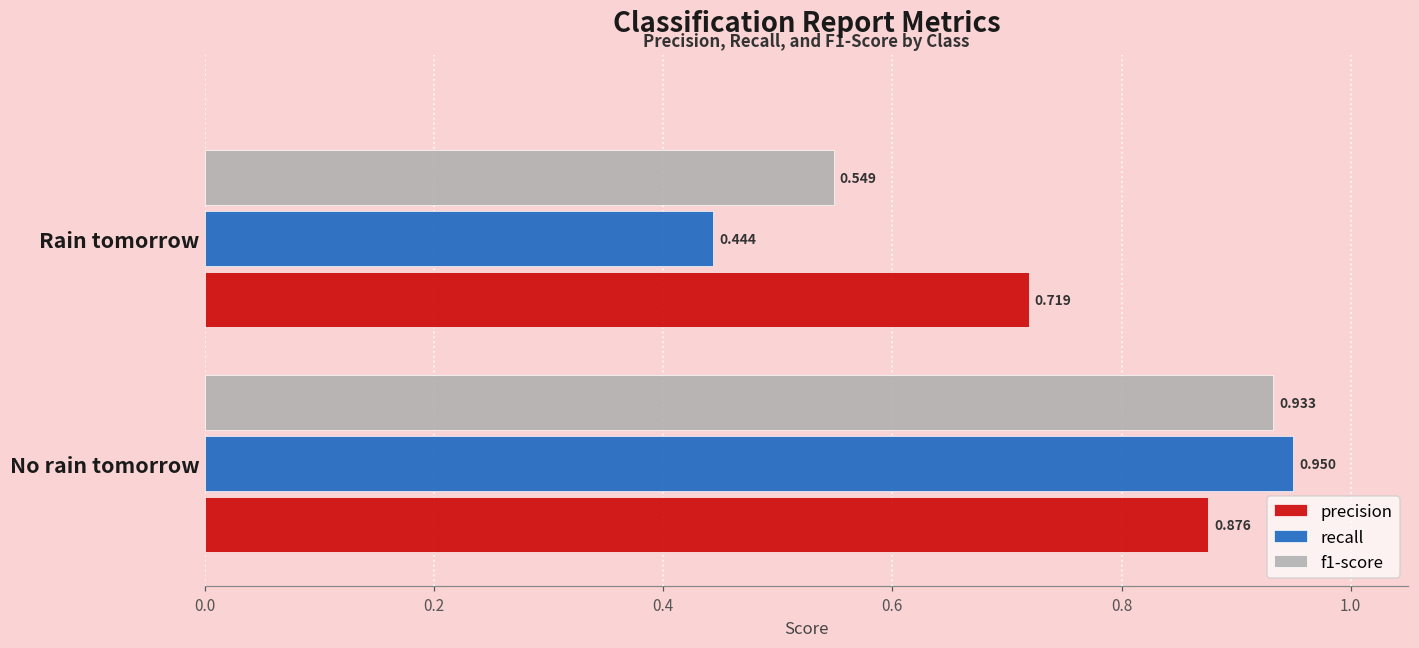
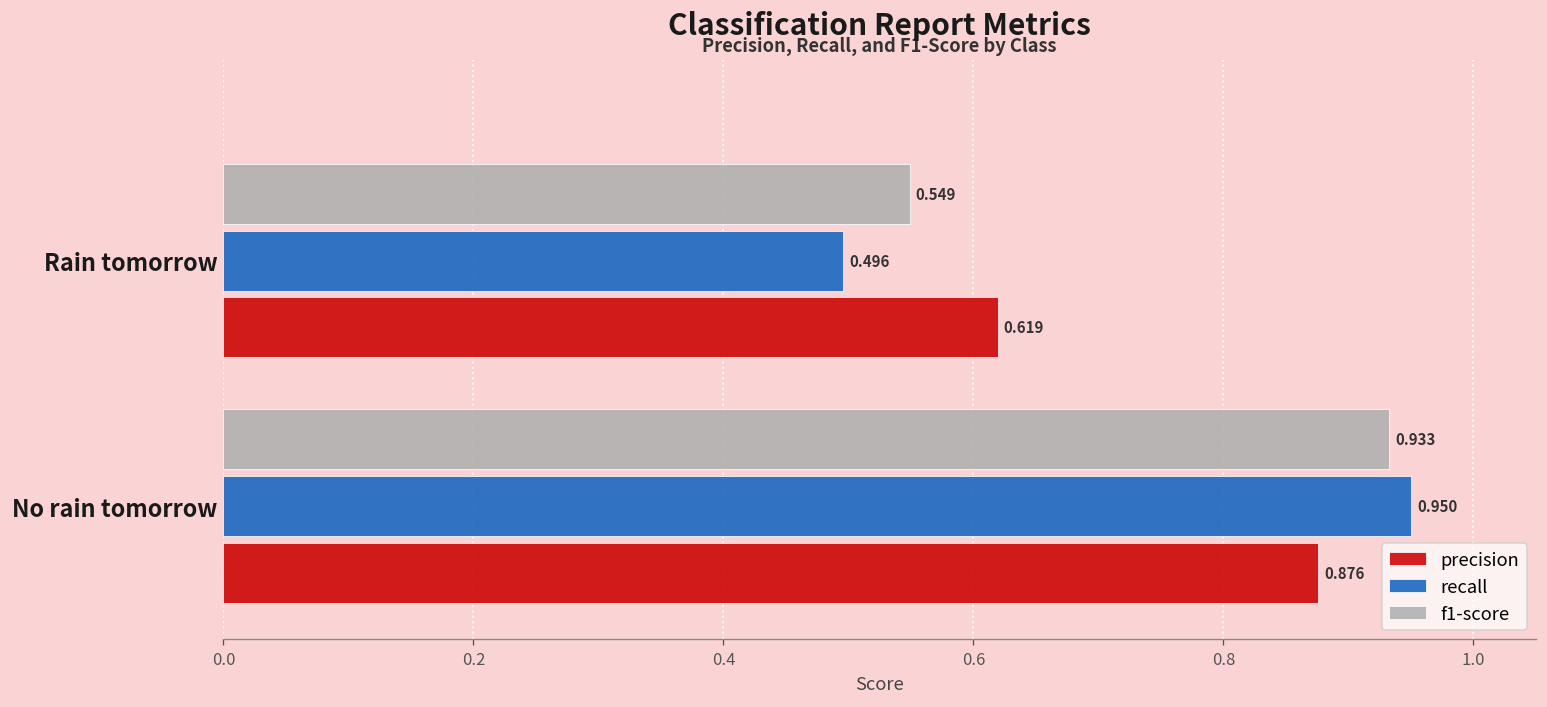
recall, Rain tomorrow: 0.444 -> 0.496
precision, Rain tomorrow: 0.719 -> 0.619
